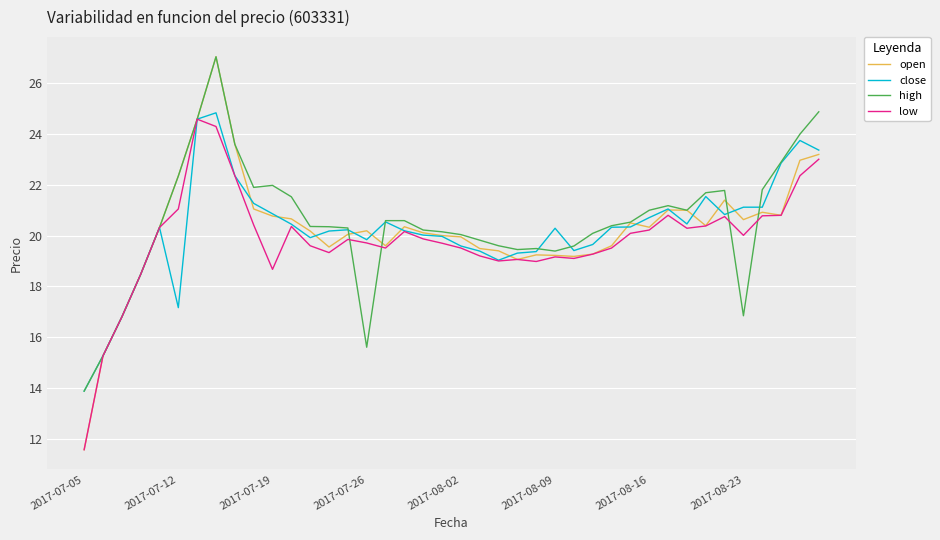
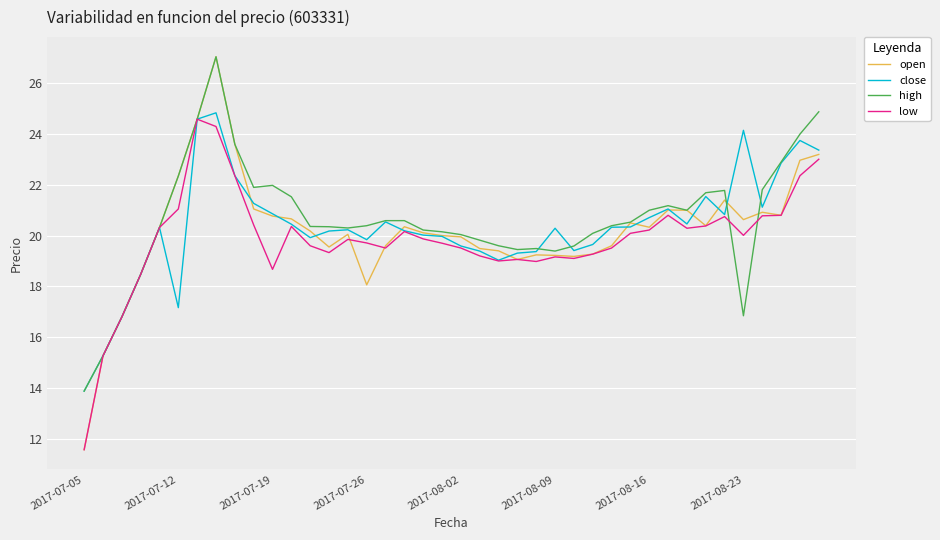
open, 2017-07-26: 20.2 -> 18.1
high, 2017-07-26: 15.6 -> 20.4
close, 2017-08-23: 21.1 -> 24.2
